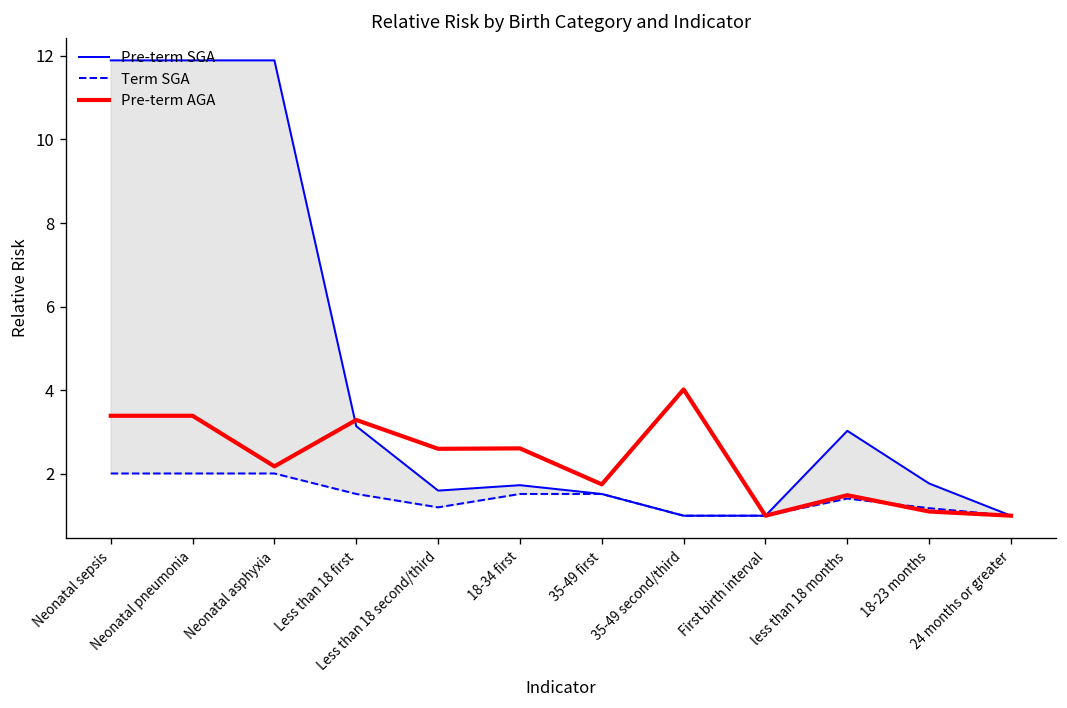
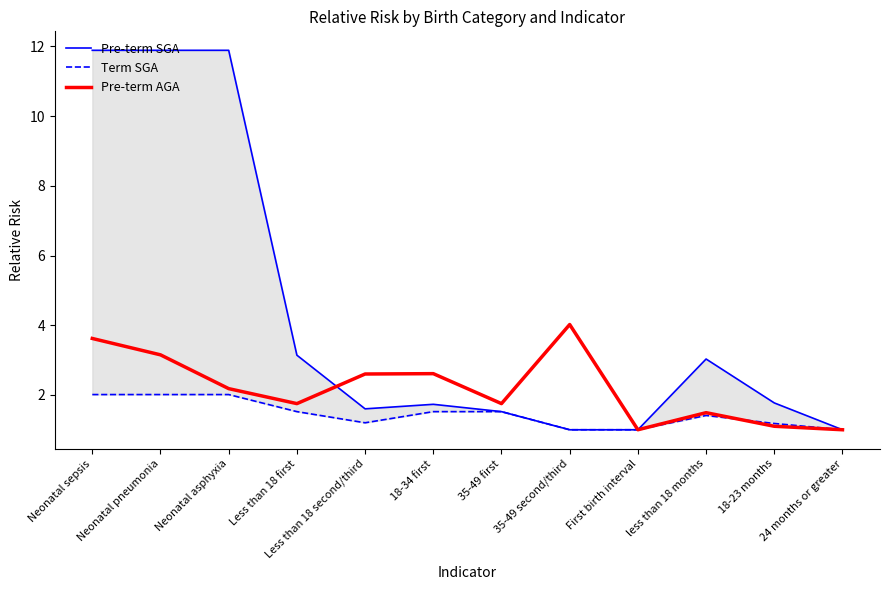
Pre-term AGA, Neonatal sepsis: 3.4 -> 3.6
Pre-term AGA, Neonatal pneumonia: 3.4 -> 3.2
Pre-term AGA, Less than 18 first: 3.3 -> 1.8
